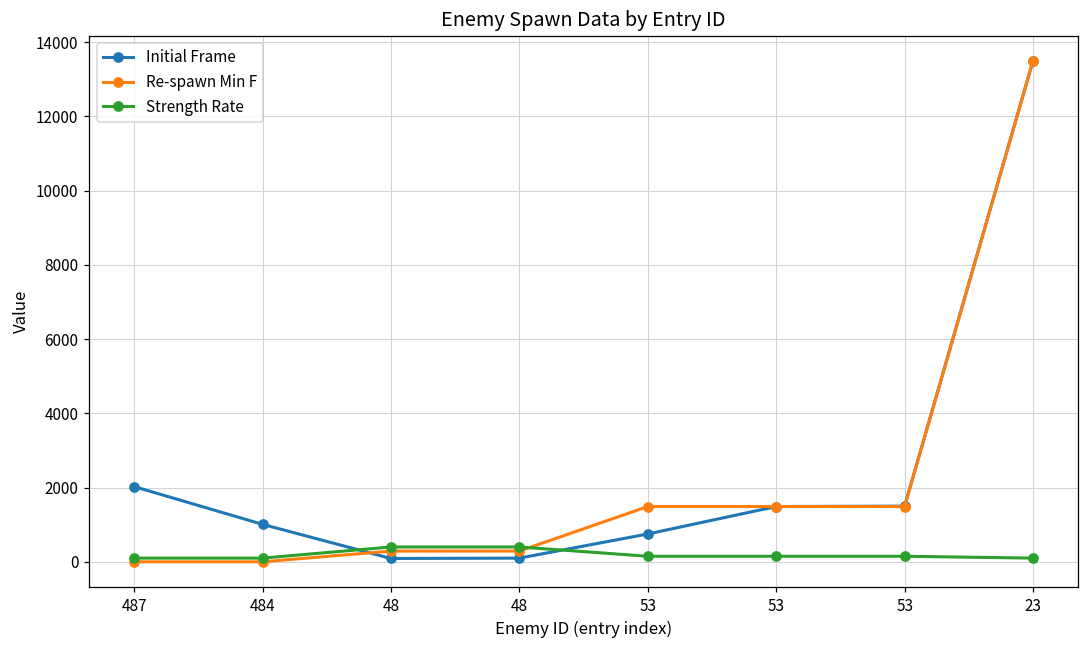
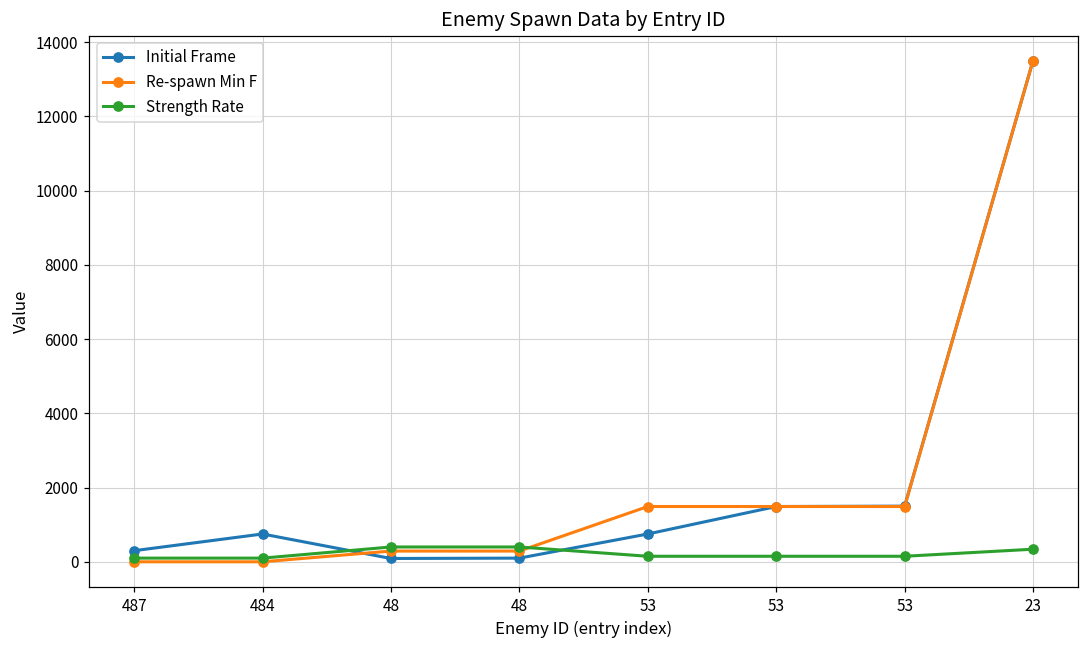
Initial Frame, 487: 2000 -> 300
Initial Frame, 484: 1000 -> 800
Strength Rate, 23: 100 -> 300
